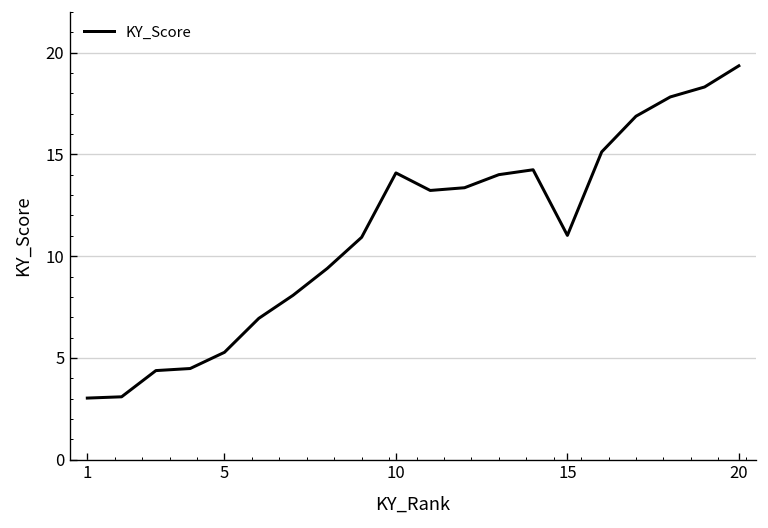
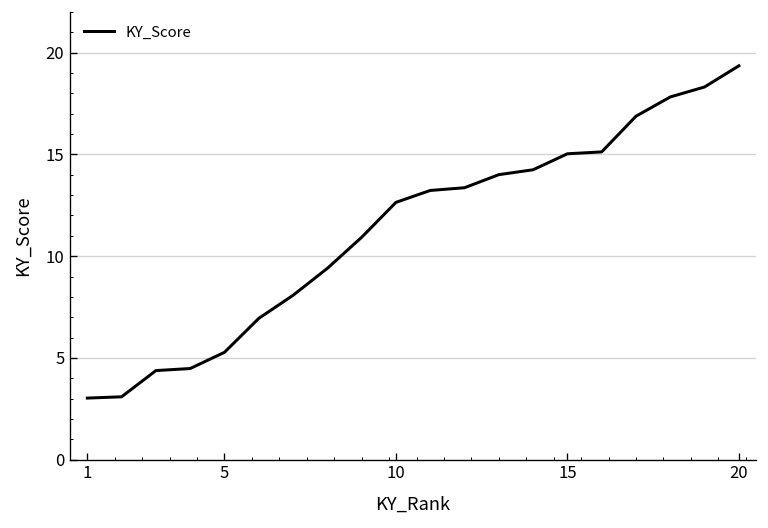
10: 14.1 -> 12.6
15: 11.0 -> 15.0
